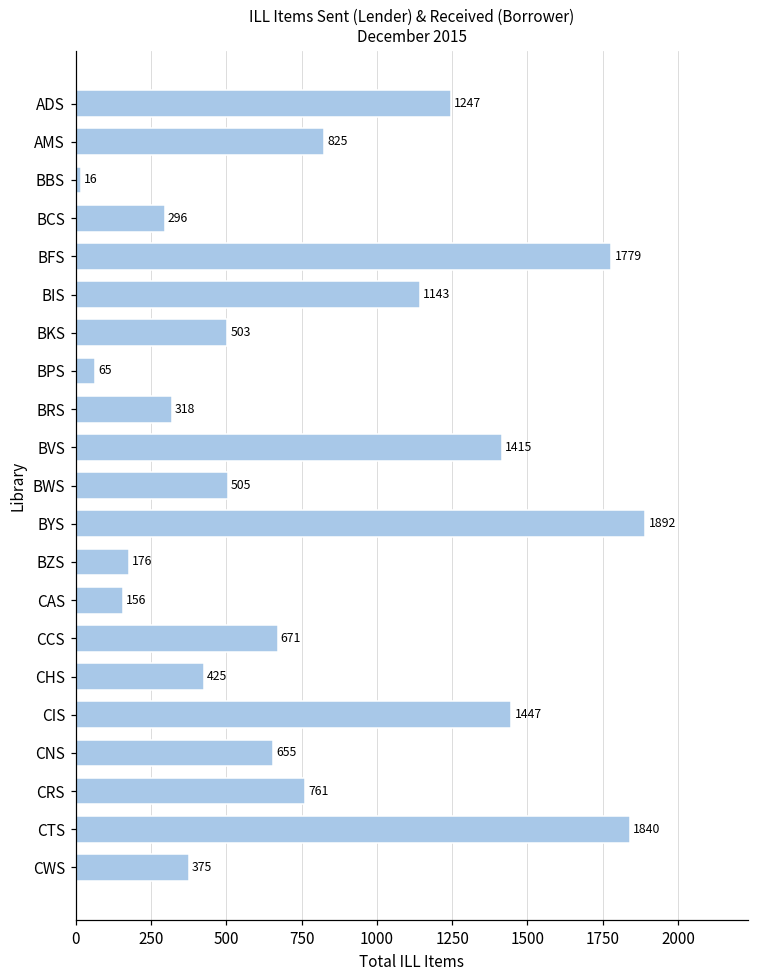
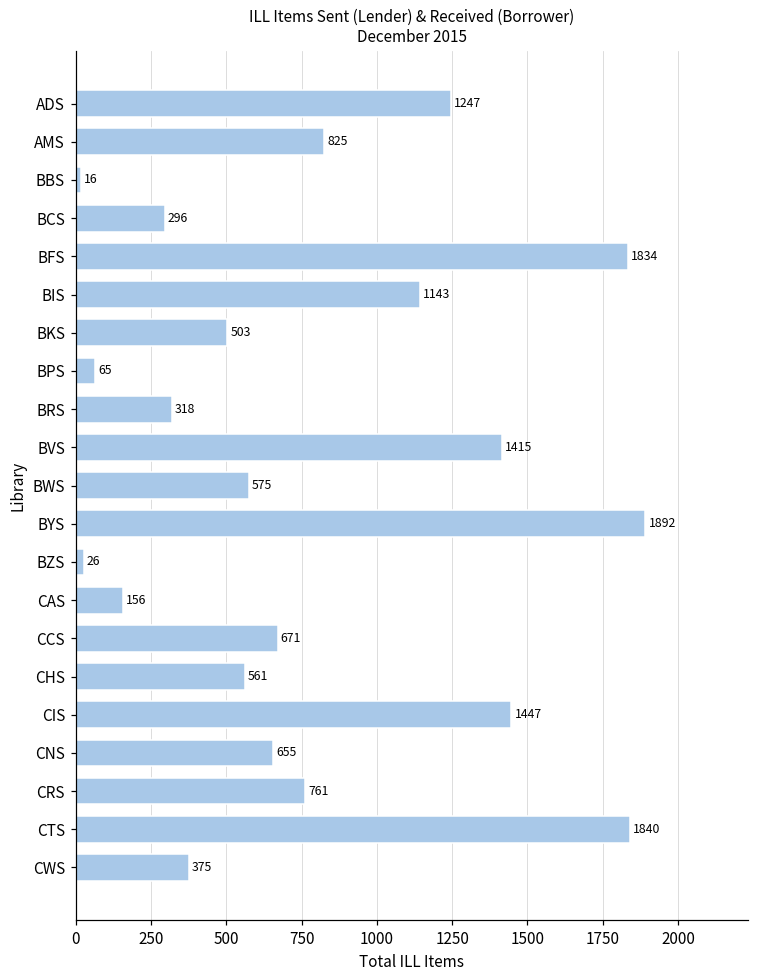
BFS: 1779 -> 1834
BWS: 505 -> 575
BZS: 176 -> 26
CHS: 425 -> 561
